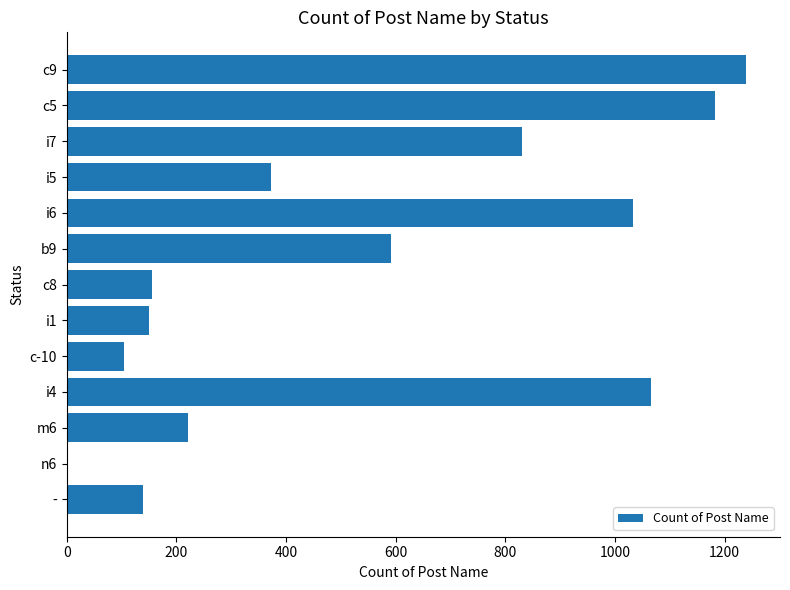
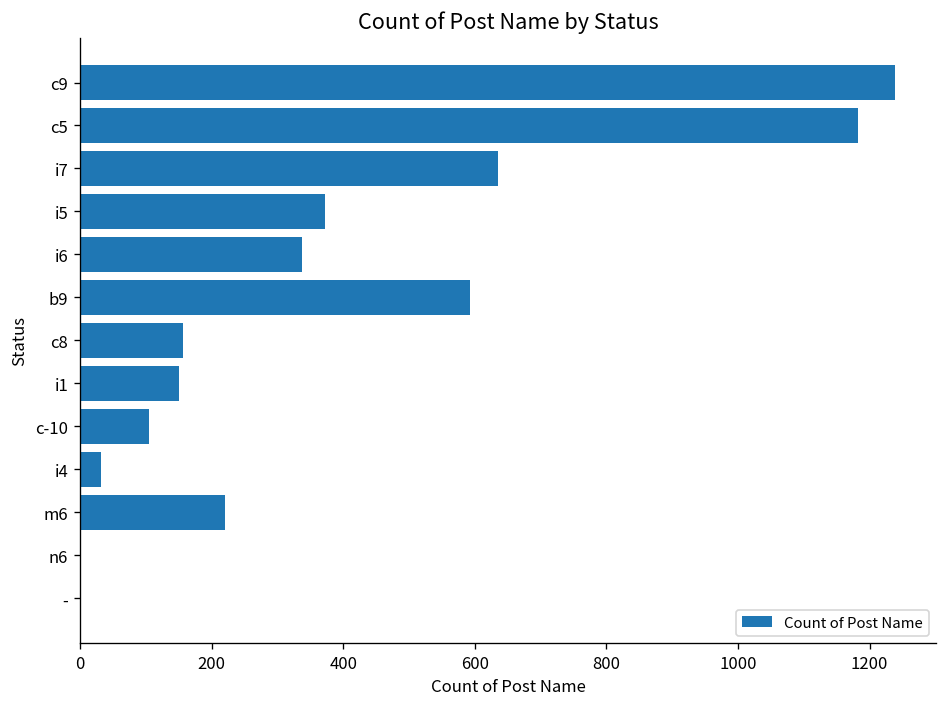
i7: 830 -> 640
i6: 1030 -> 340
i4: 1070 -> 30
-: 140 -> 0
